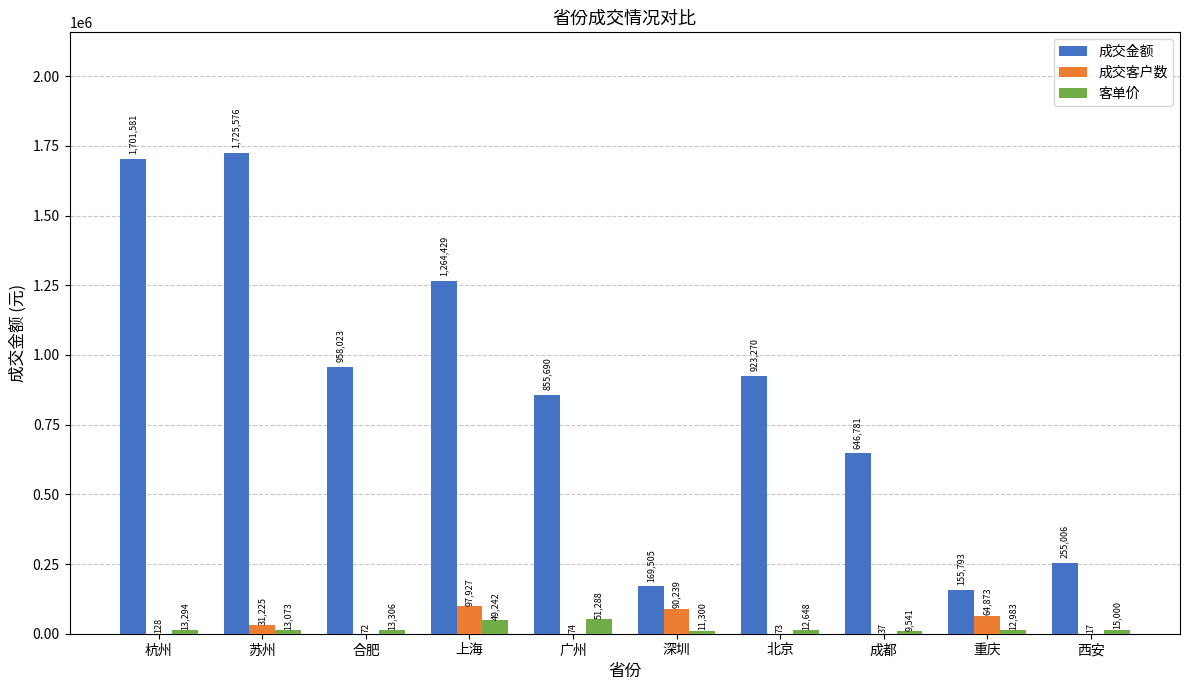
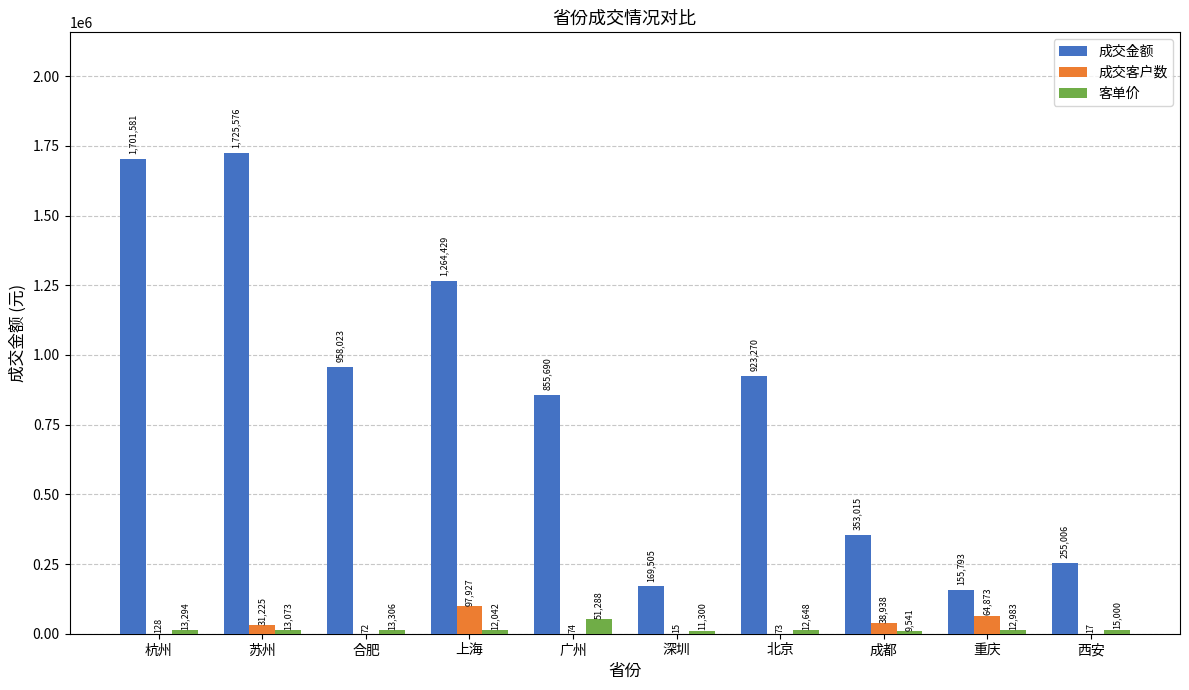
客单价, 上海: 49,242 -> 12,042
成交客户数, 深圳: 90,239 -> 15
成交金额, 成都: 646,781 -> 353,015
成交客户数, 成都: 37 -> 38,938
